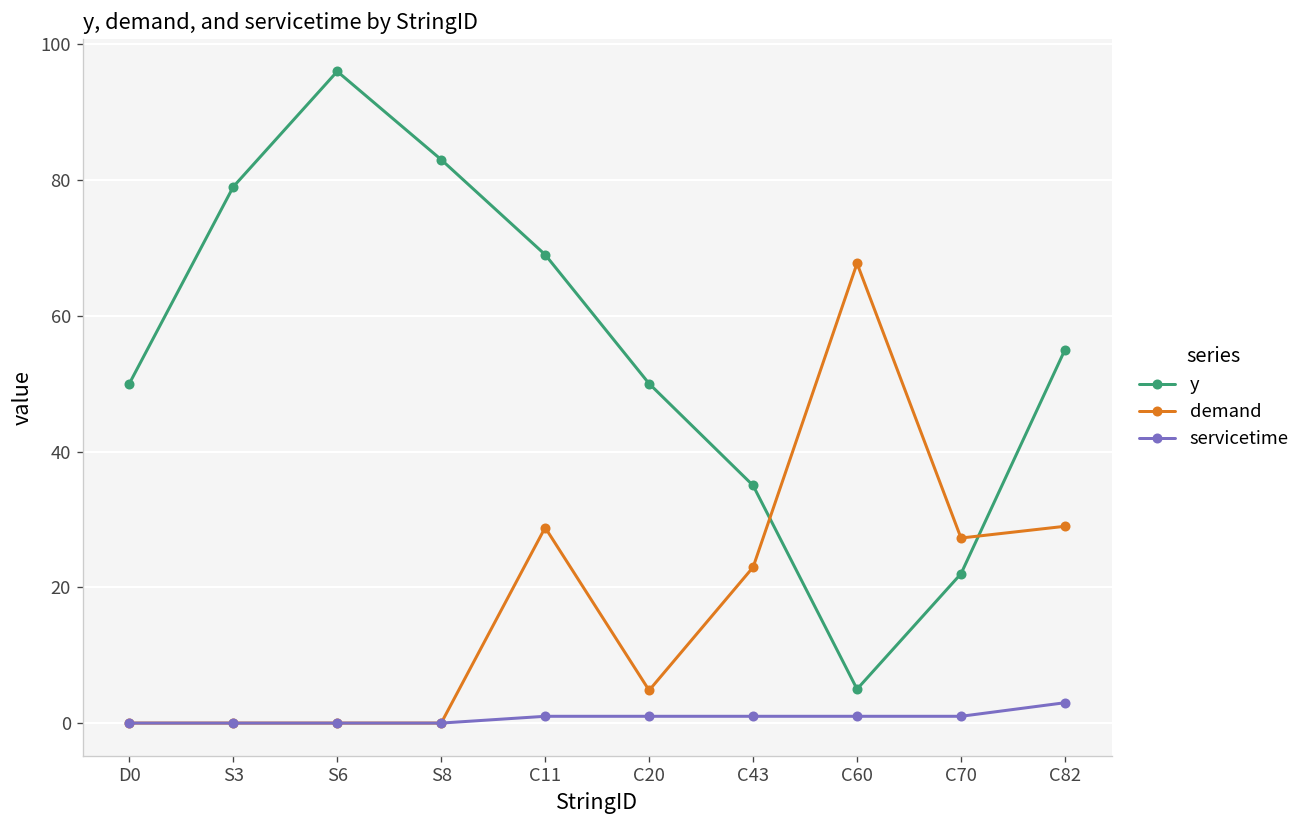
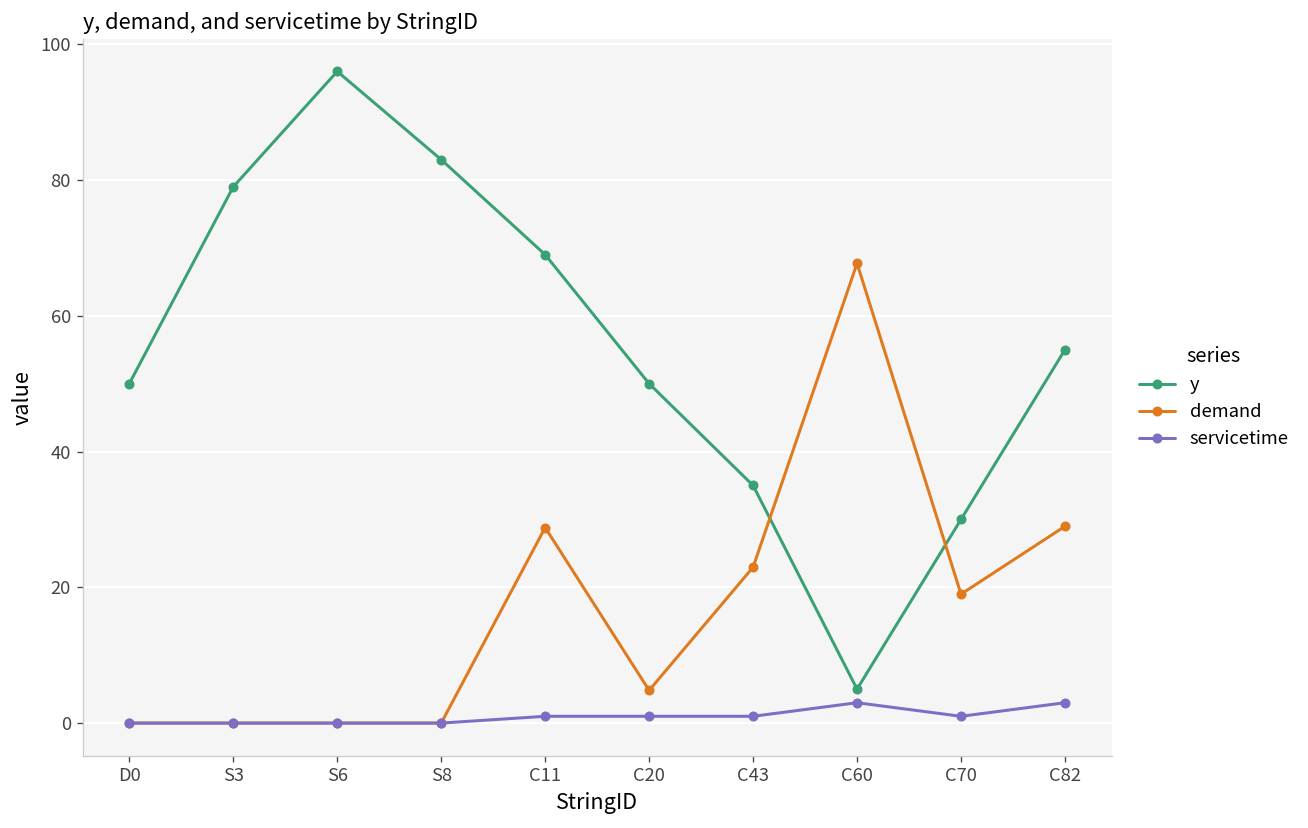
servicetime, C60: 1 -> 3
y, C70: 22 -> 30
demand, C70: 27 -> 19
